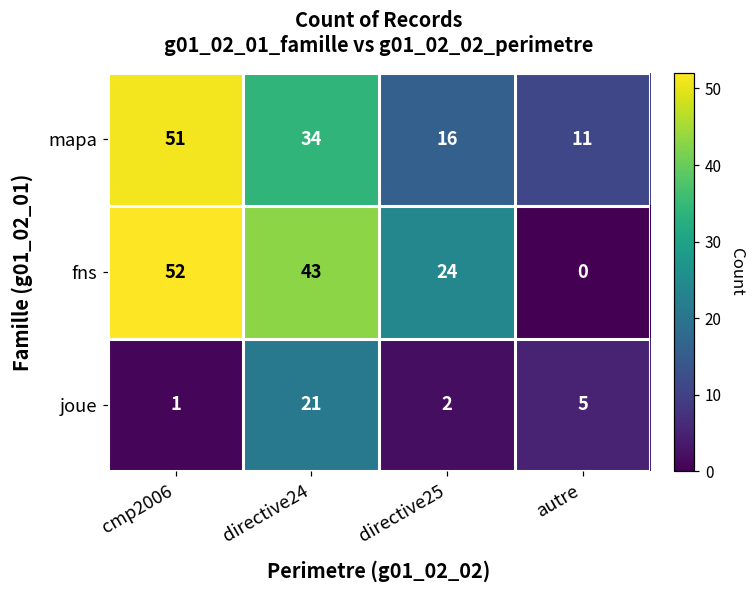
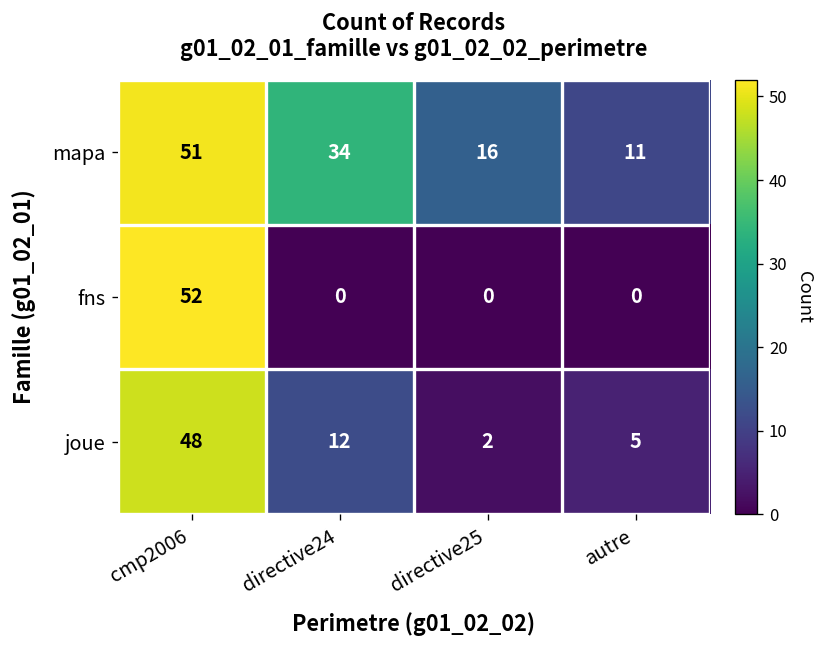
fns, directive24: 43 -> 0
fns, directive25: 24 -> 0
joue, cmp2006: 1 -> 48
joue, directive24: 21 -> 12
